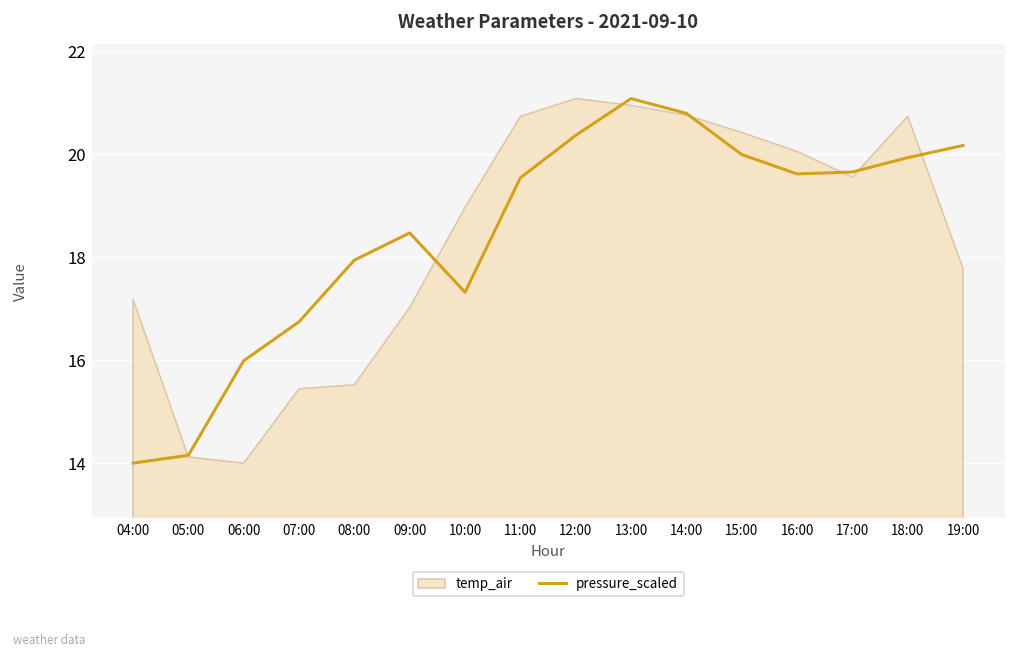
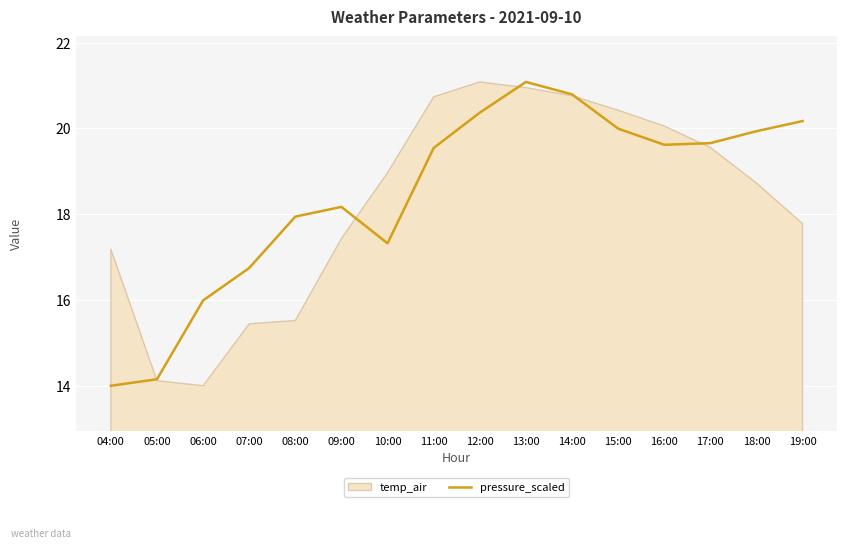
pressure_scaled, 09:00: 18.5 -> 18.2
temp_air, 09:00: 17.0 -> 17.4
temp_air, 18:00: 20.7 -> 18.7
